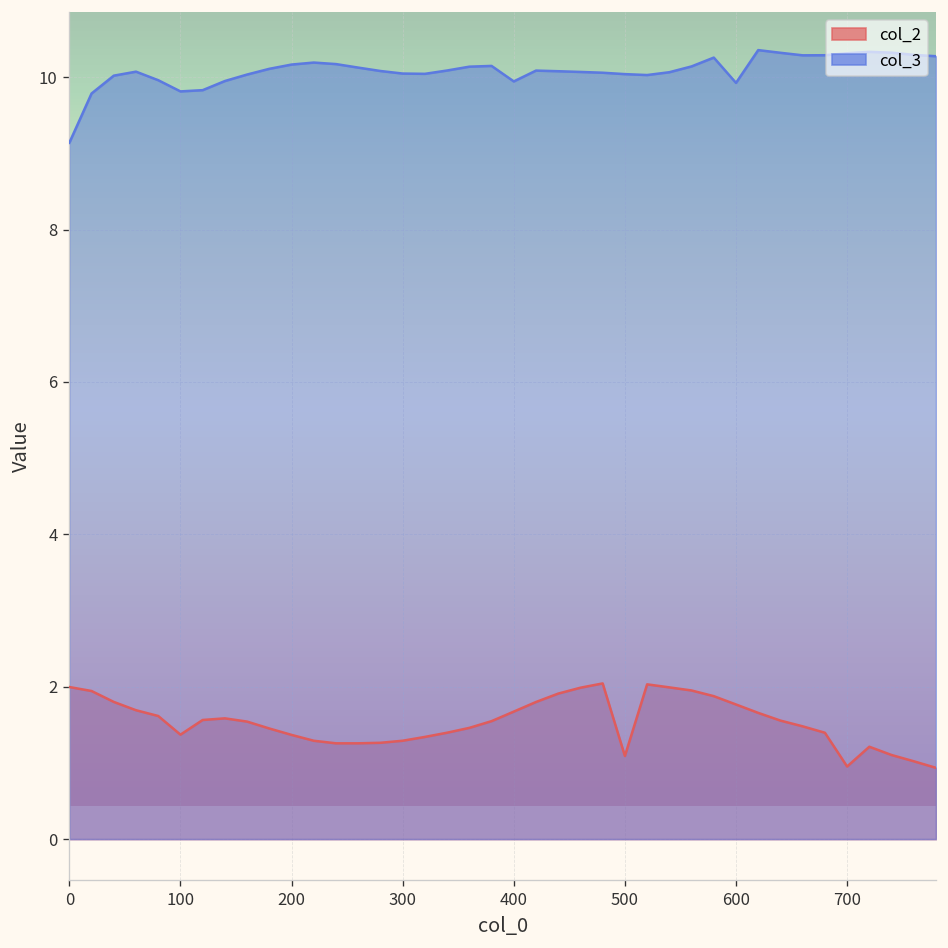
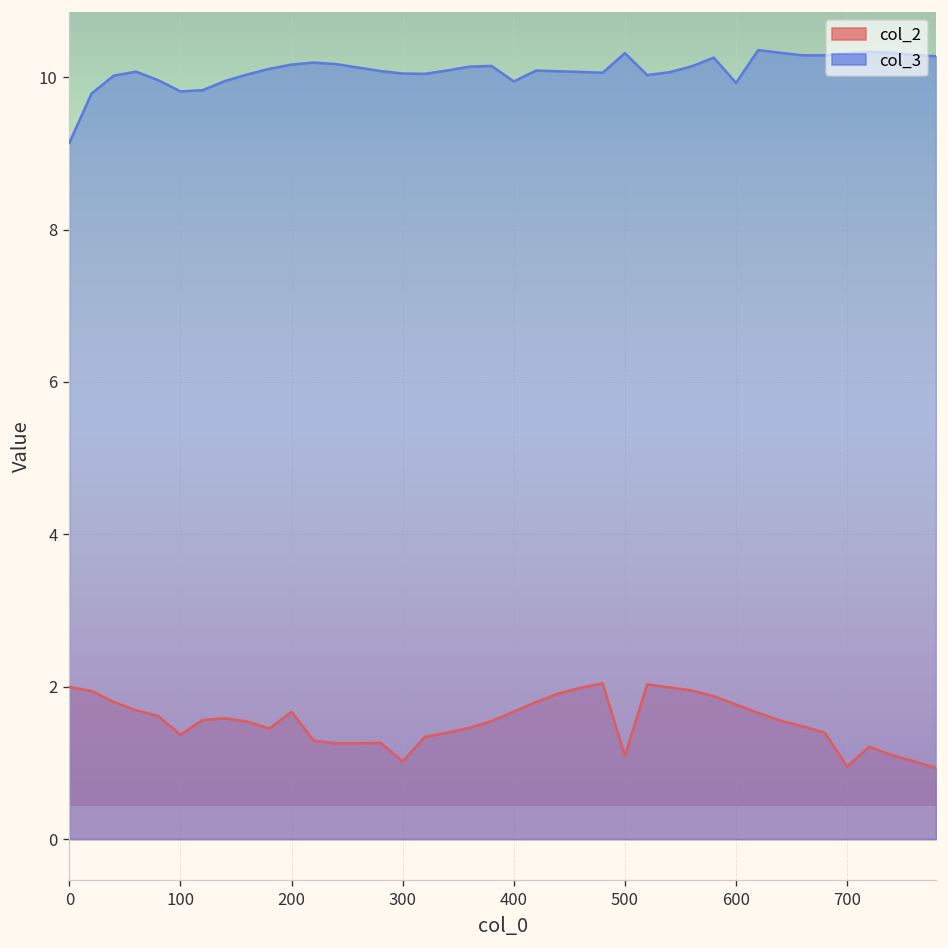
col_2, 200: 1.4 -> 1.7
col_2, 300: 1.3 -> 1.0
col_3, 500: 10.0 -> 10.3
